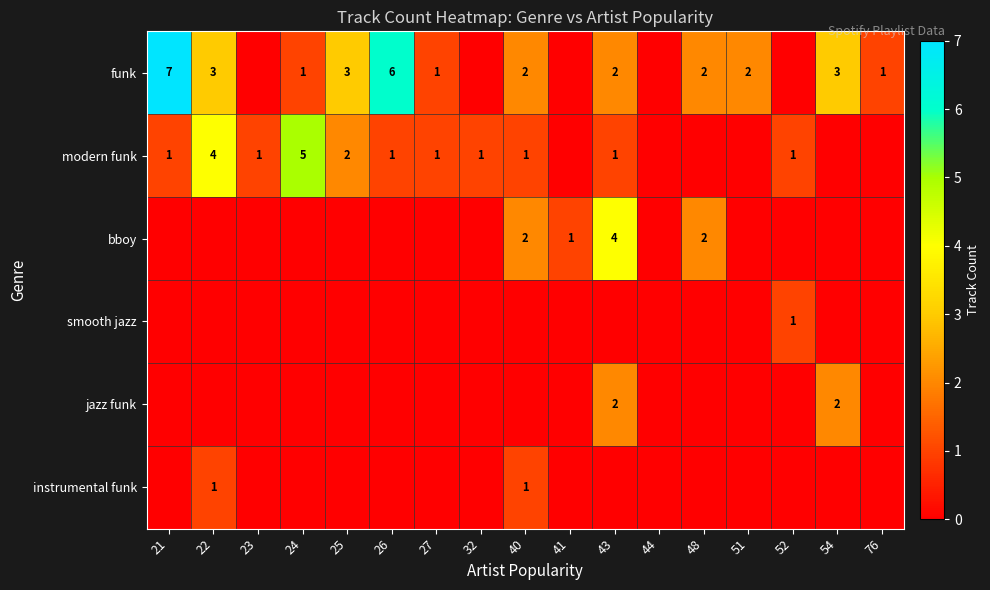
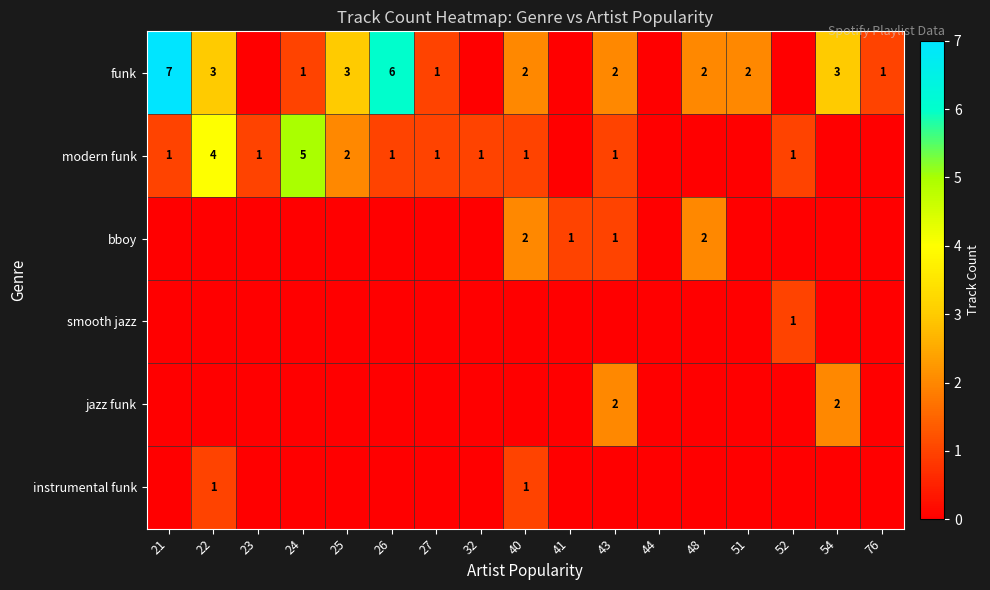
bboy, 43: 4 -> 1
